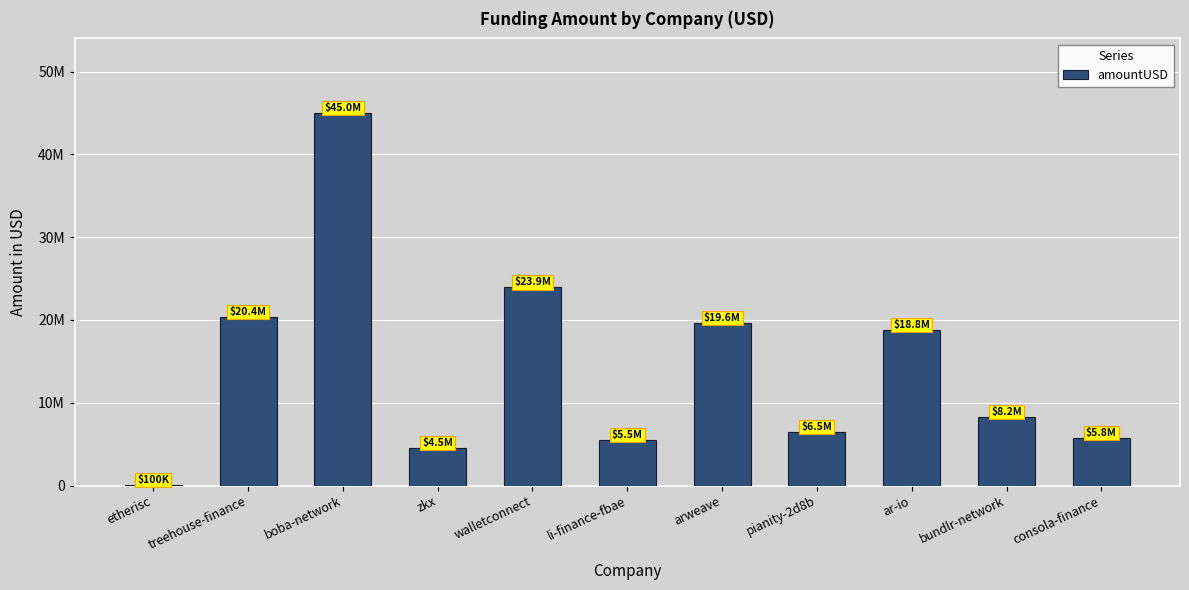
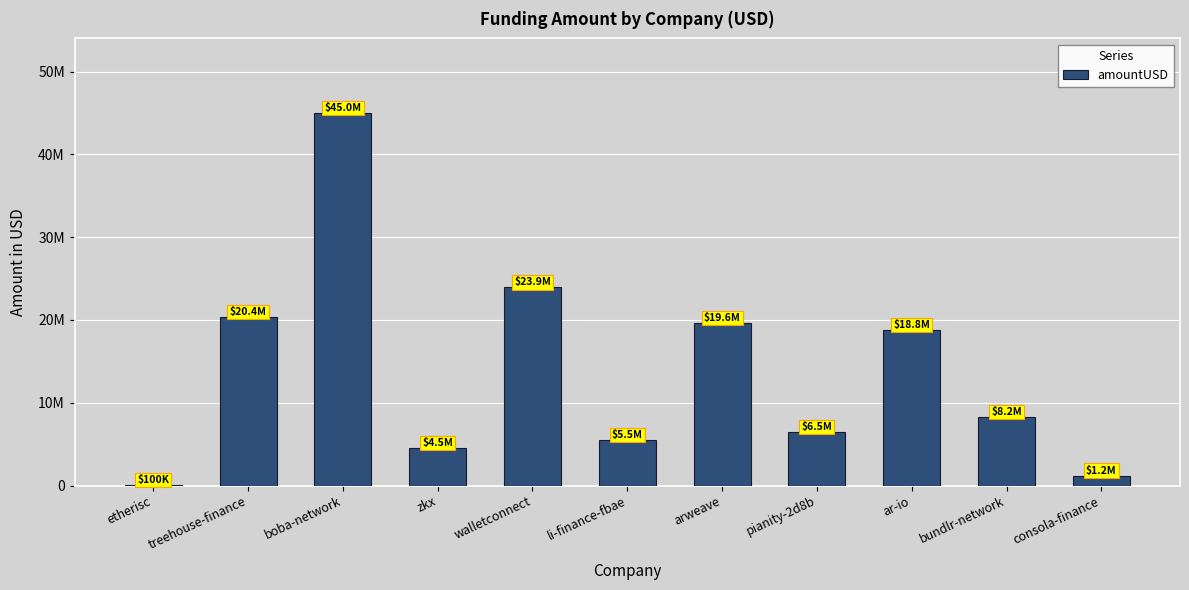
consola-finance: $5.8M -> $1.2M
